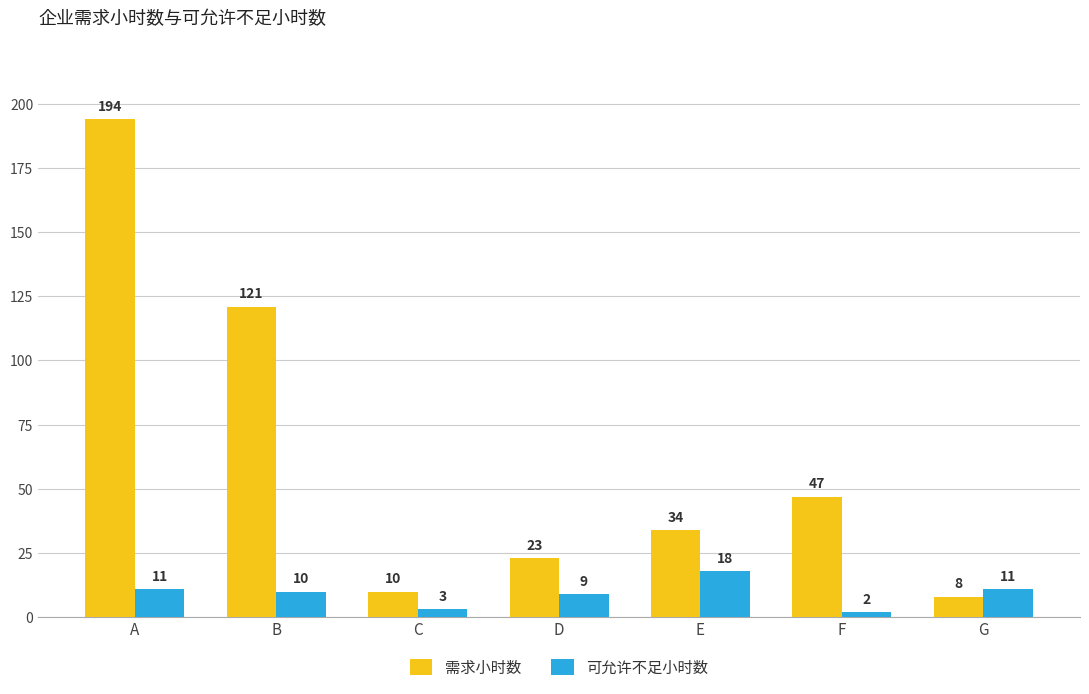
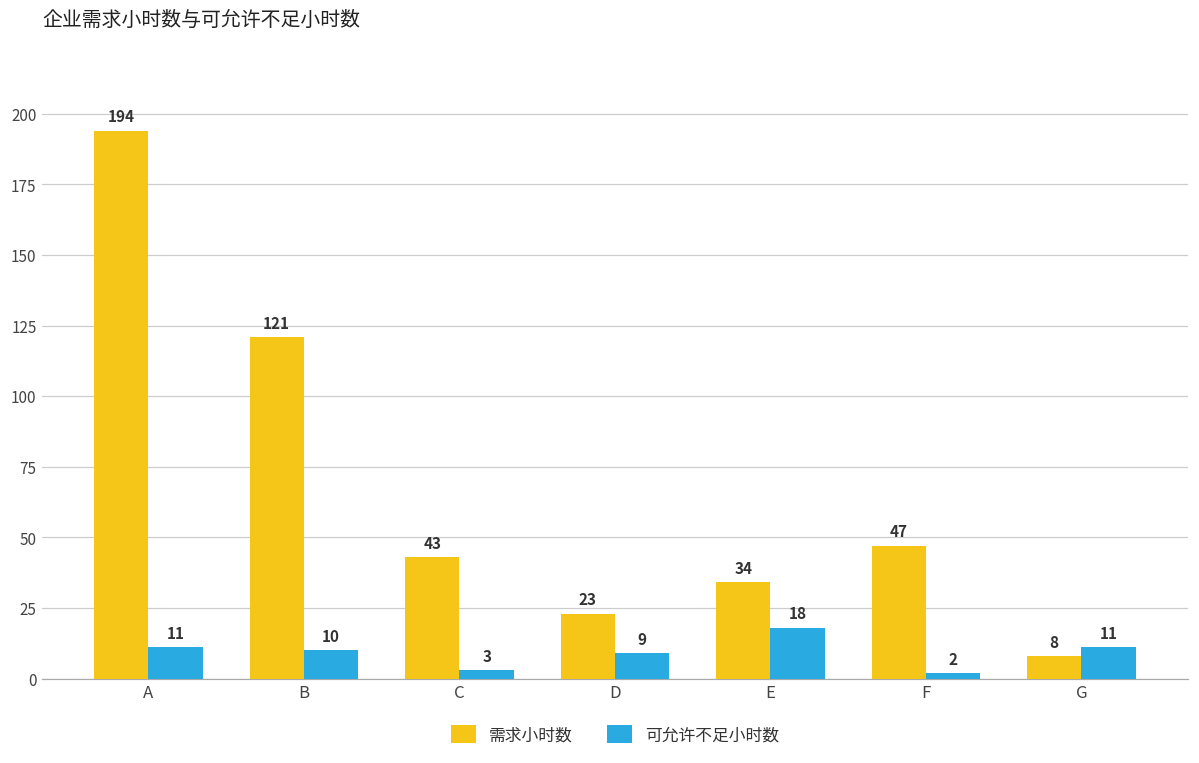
需求小时数, C: 10 -> 43
